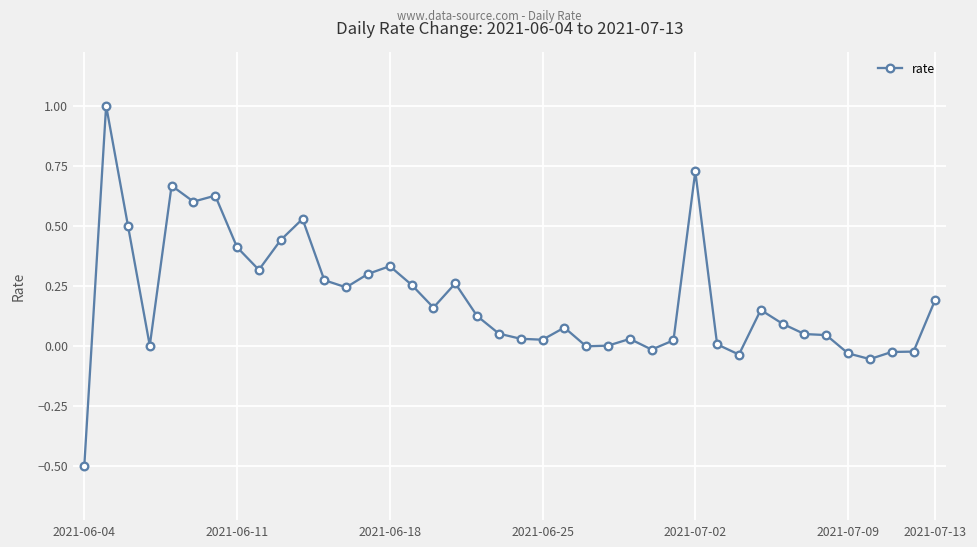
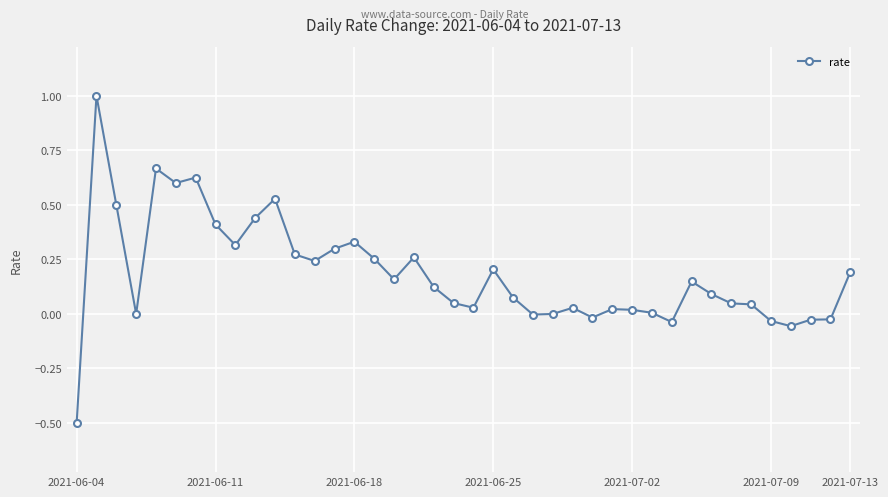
2021-06-25: 0.02 -> 0.20
2021-07-02: 0.73 -> 0.02
